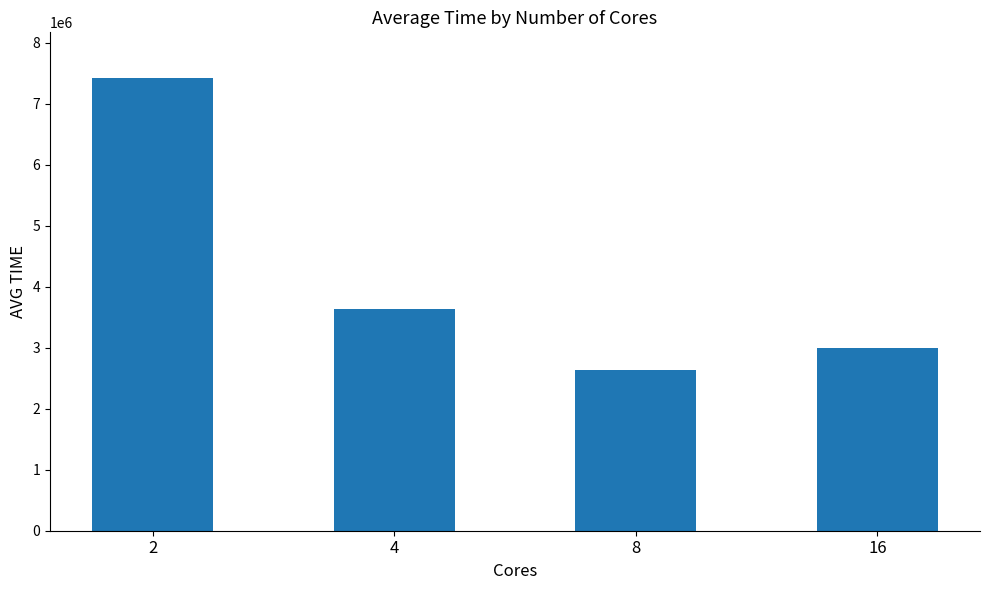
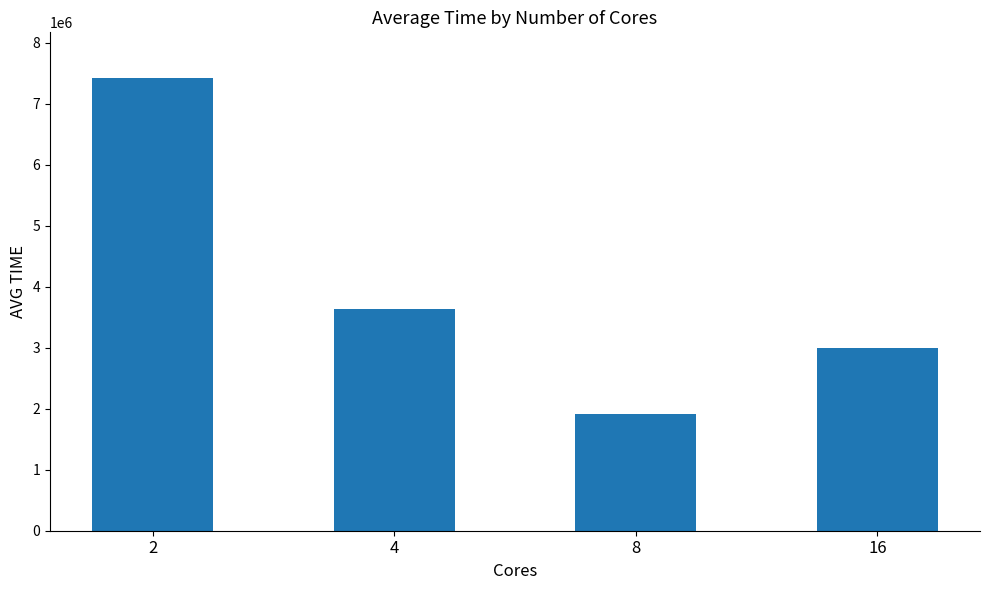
8: 2600000 -> 1900000
